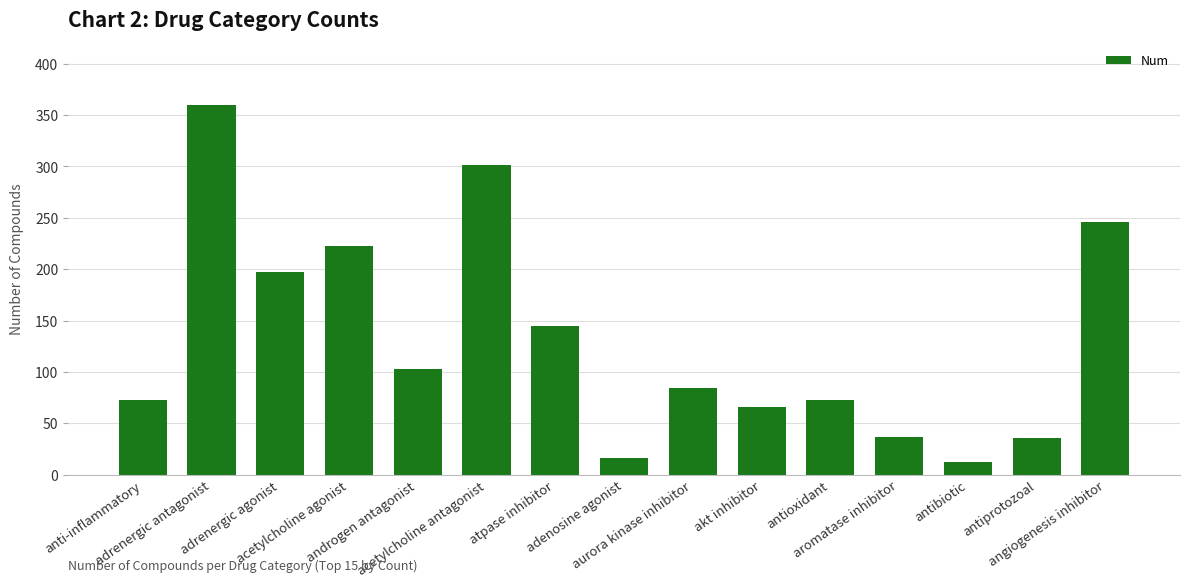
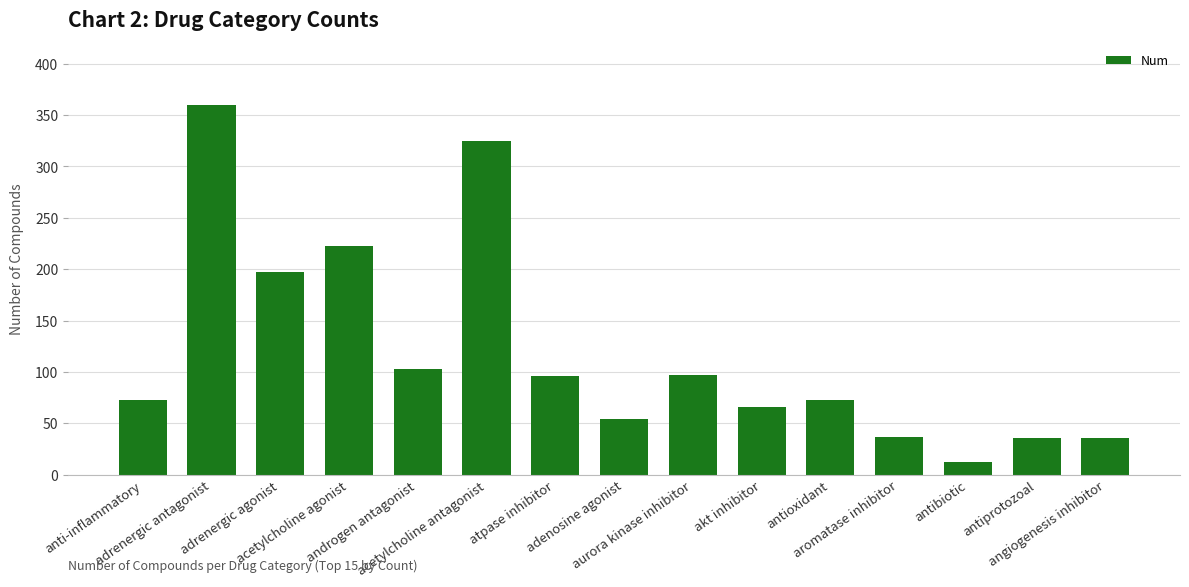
acetylcholine antagonist: 301 -> 325
atpase inhibitor: 145 -> 96
adenosine agonist: 16 -> 54
aurora kinase inhibitor: 84 -> 97
angiogenesis inhibitor: 246 -> 36
